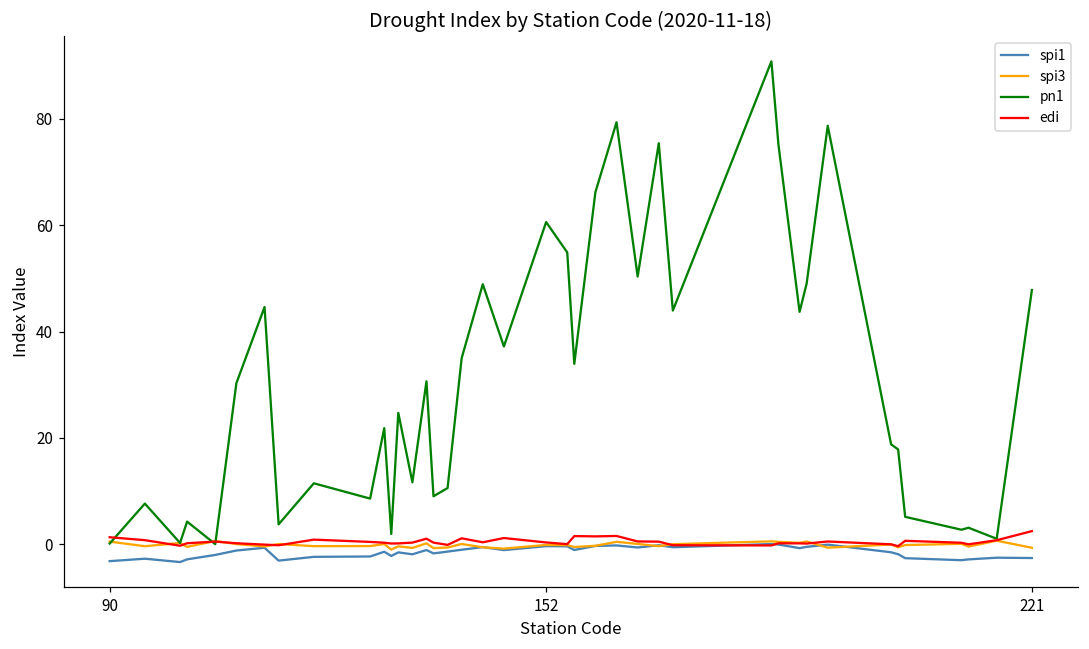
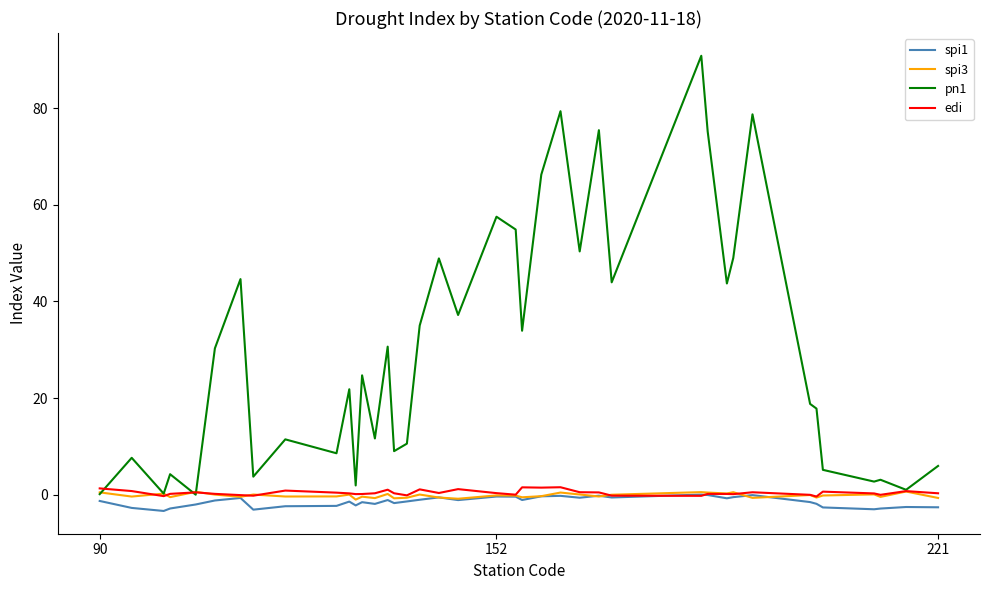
spi1, 90: -3 -> -1
pn1, 152: 61 -> 58
pn1, 221: 48 -> 6
edi, 221: 2 -> 0
